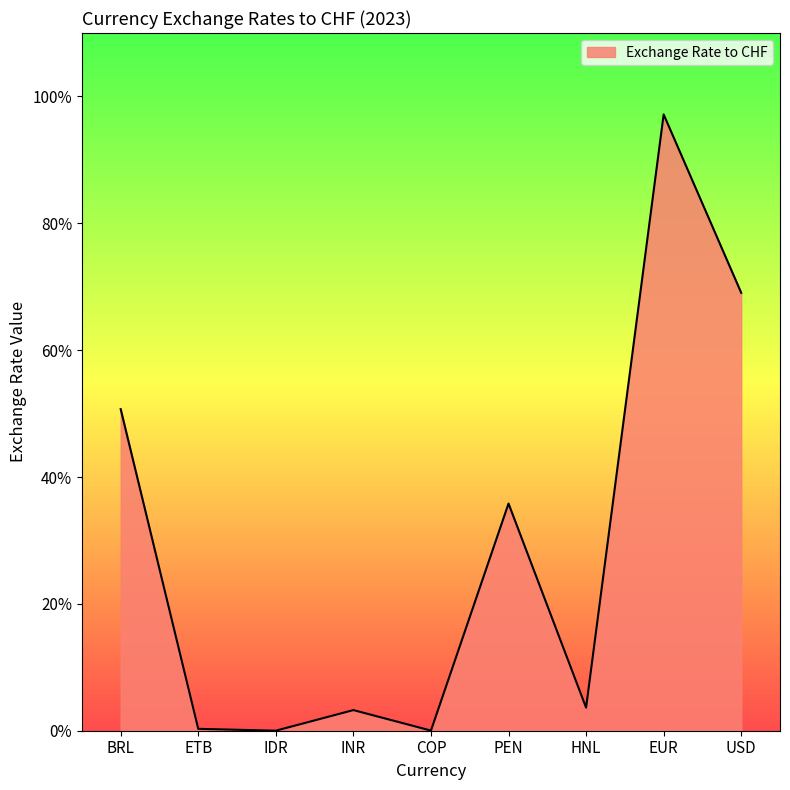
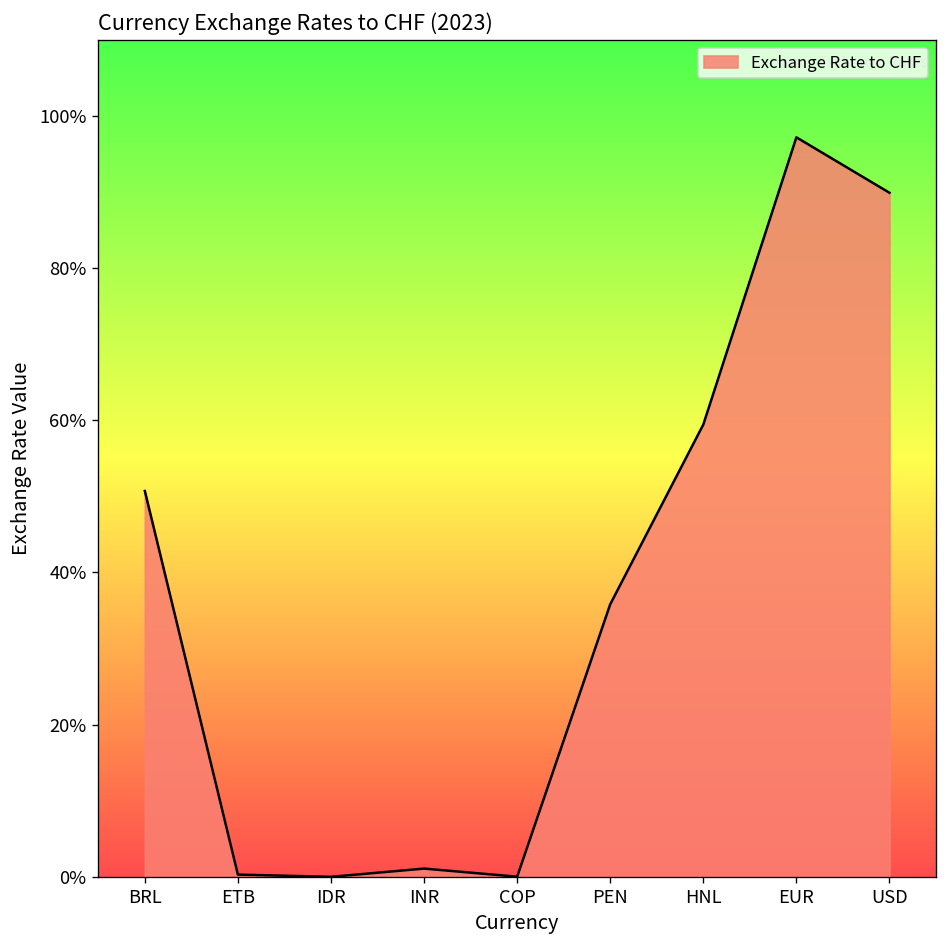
INR: 3% -> 1%
HNL: 4% -> 59%
USD: 69% -> 90%
